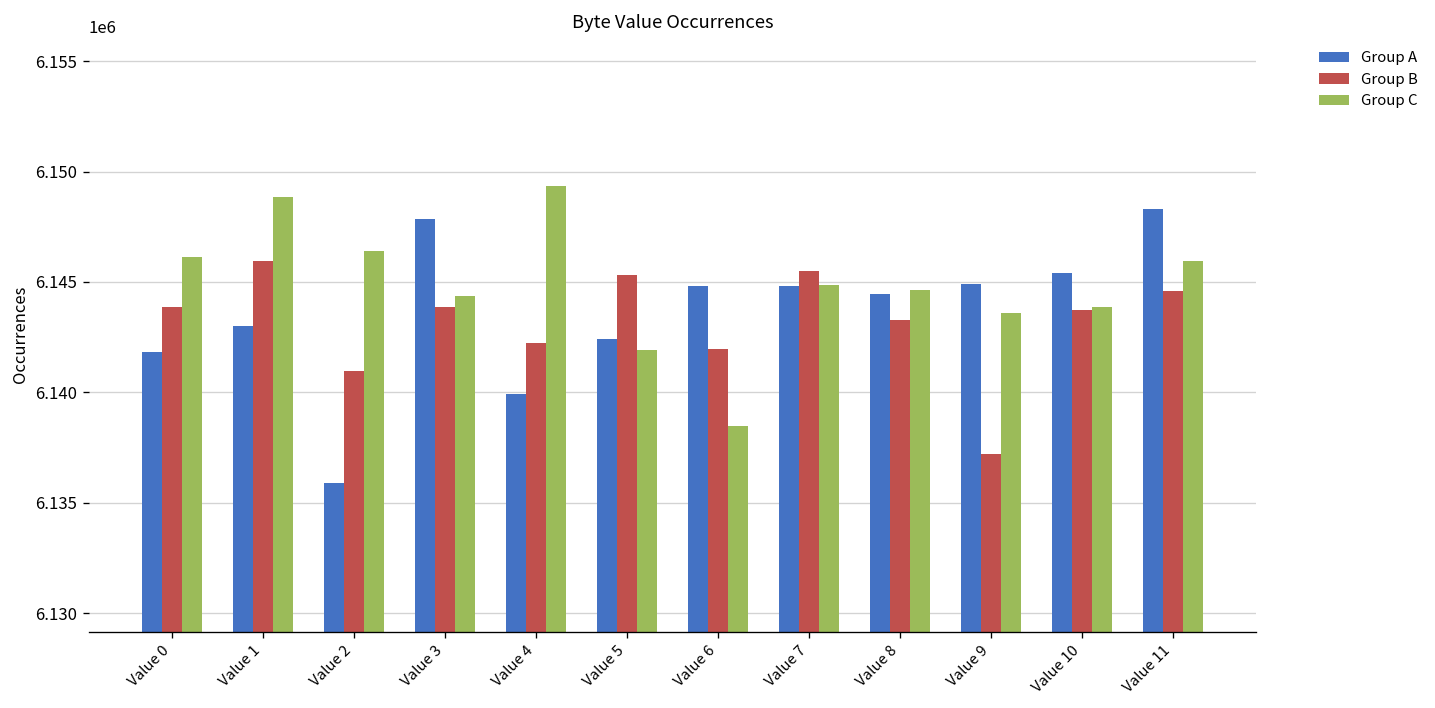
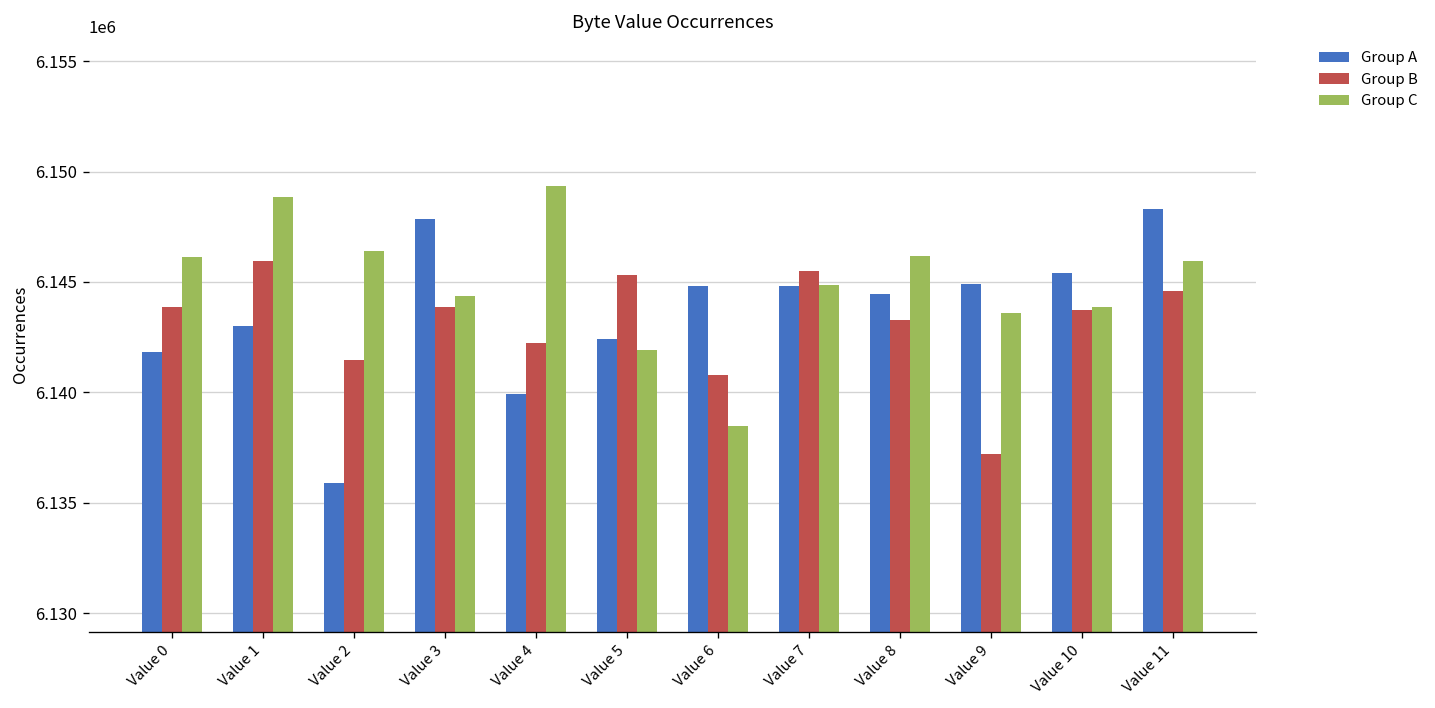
Group B, Value 2: 6141000 -> 6141500
Group B, Value 6: 6142000 -> 6140800
Group C, Value 8: 6144600 -> 6146200
